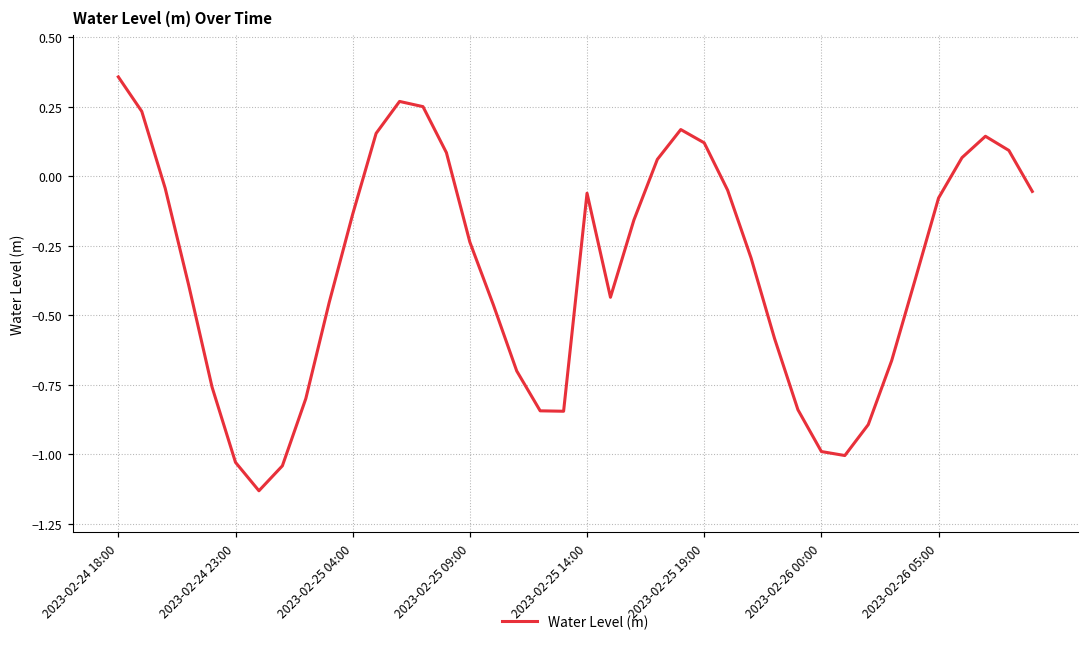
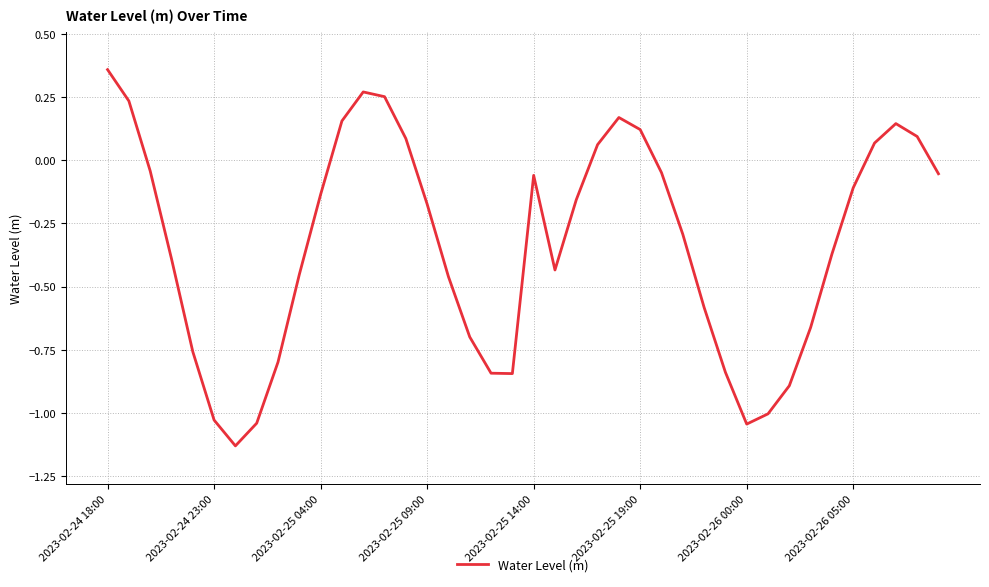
2023-02-25 09:00: -0.24 -> -0.17
2023-02-26 00:00: -0.99 -> -1.04
2023-02-26 05:00: -0.08 -> -0.11
